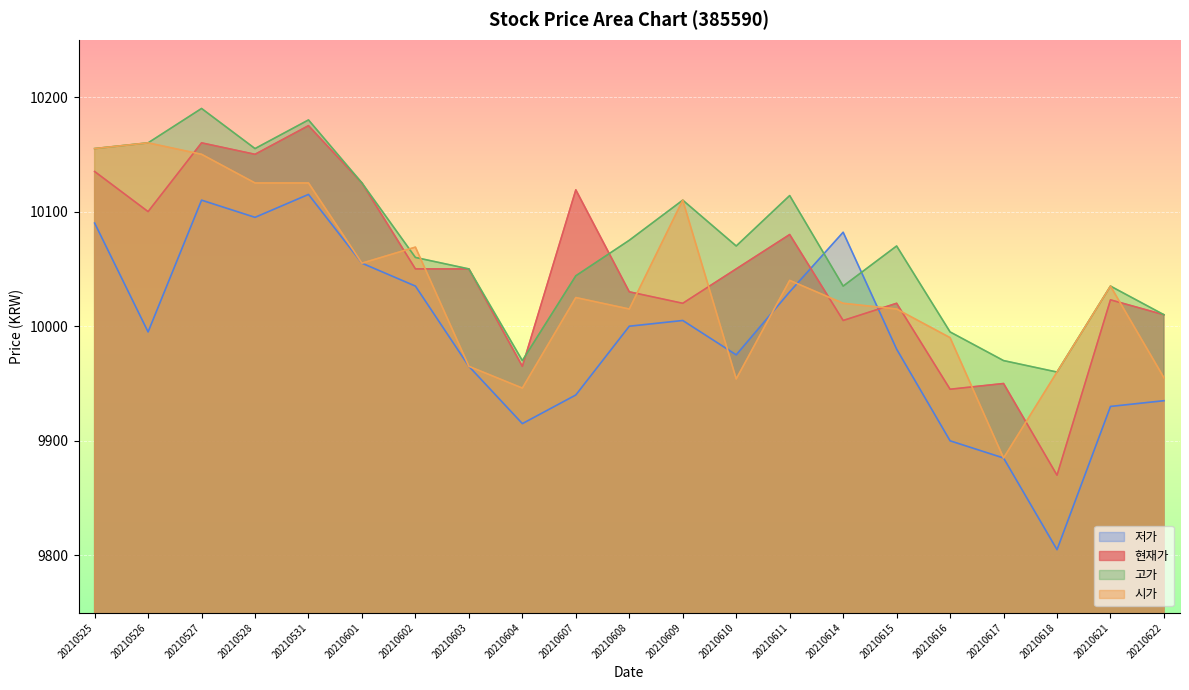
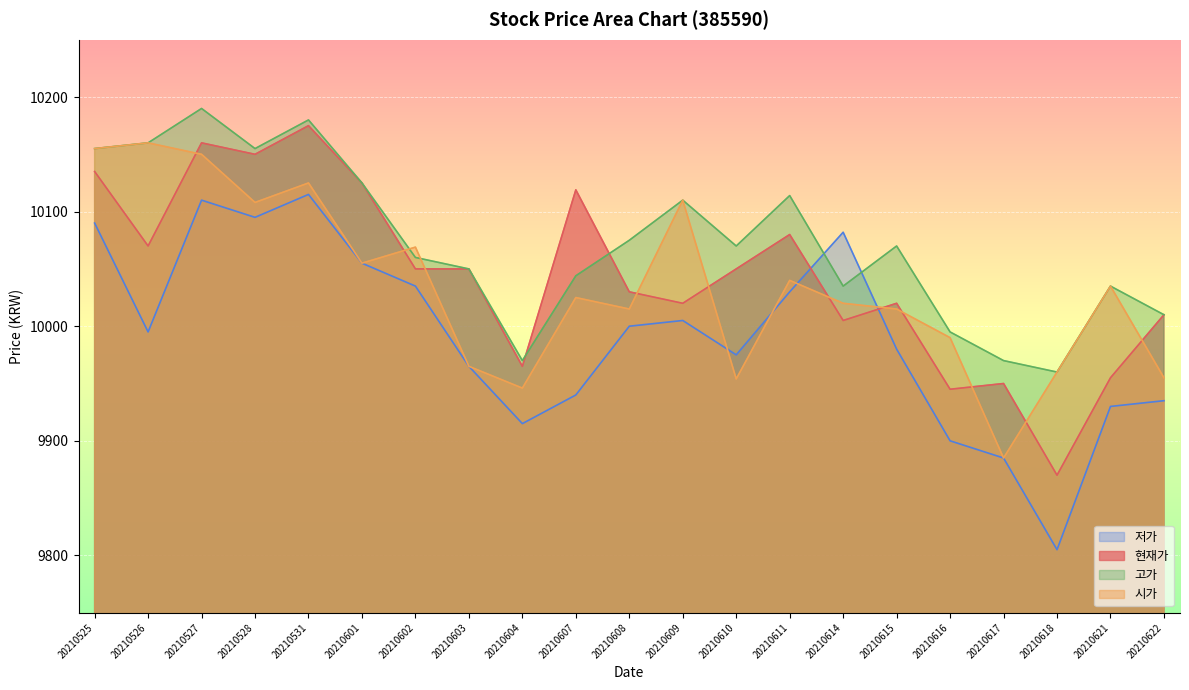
현재가, 20210526: 10100 -> 10070
시가, 20210528: 10125 -> 10108
현재가, 20210621: 10023 -> 9955
